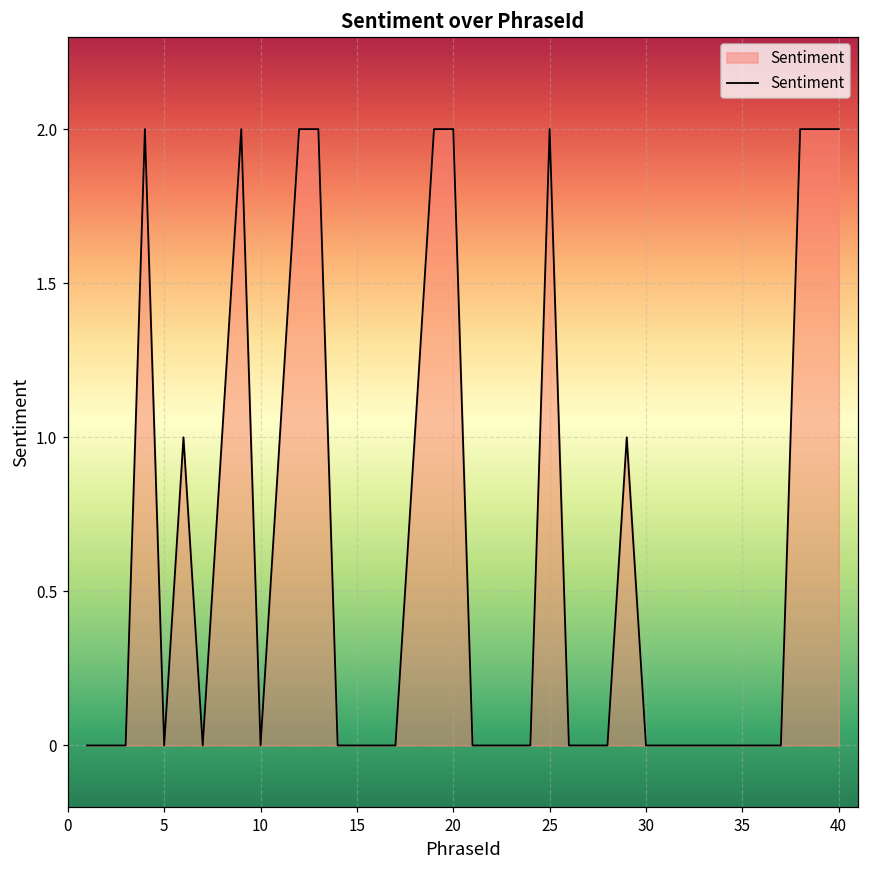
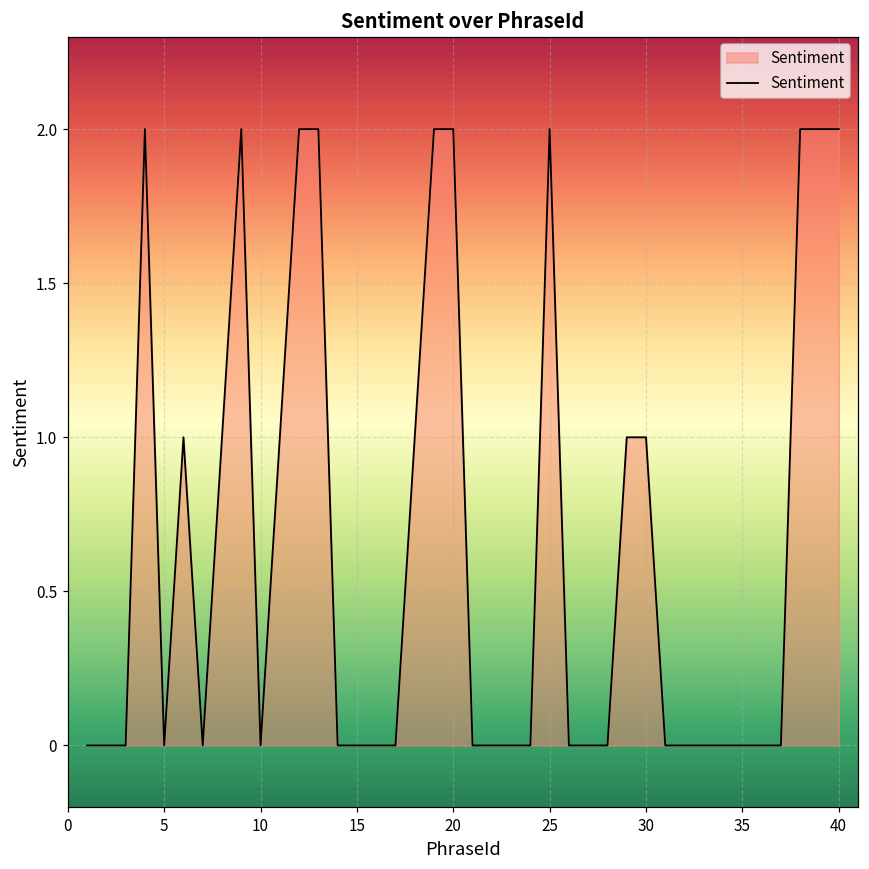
30: 0 -> 1
